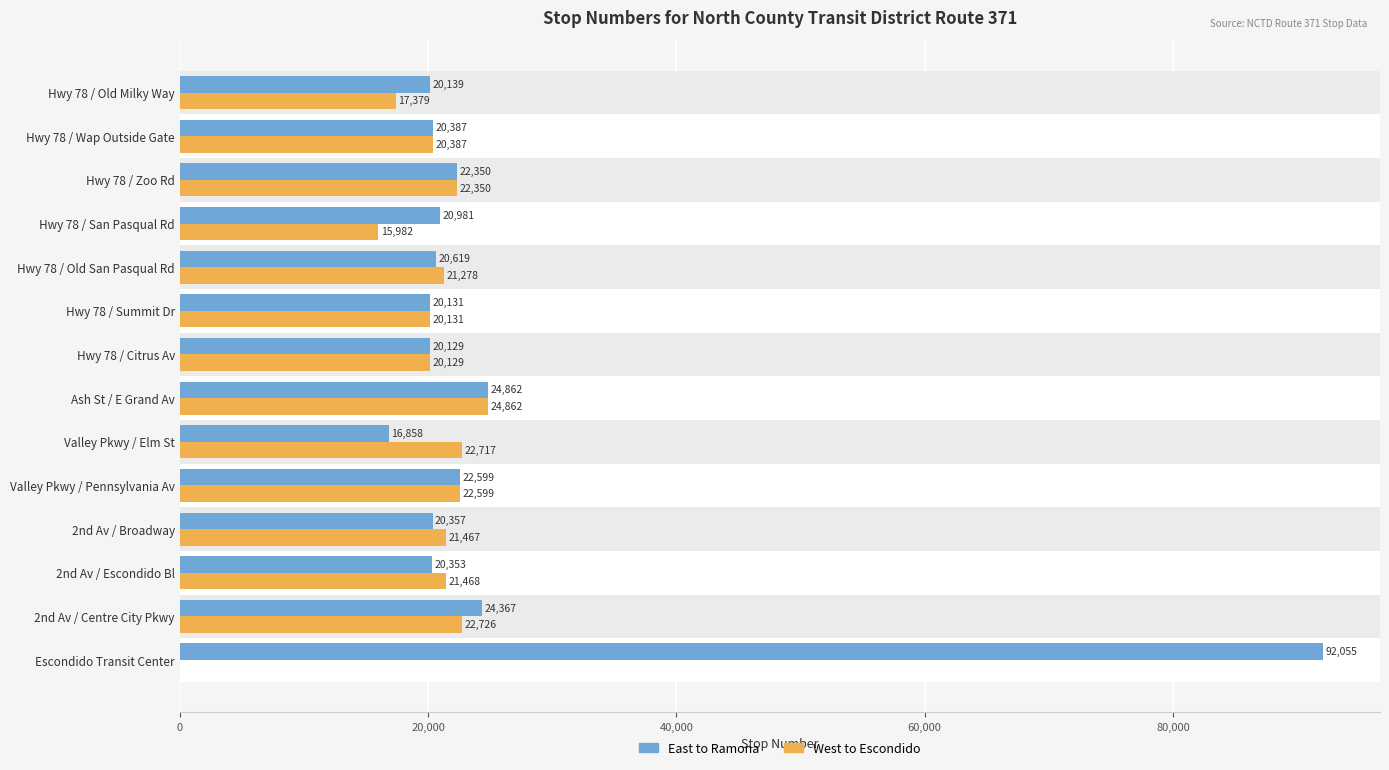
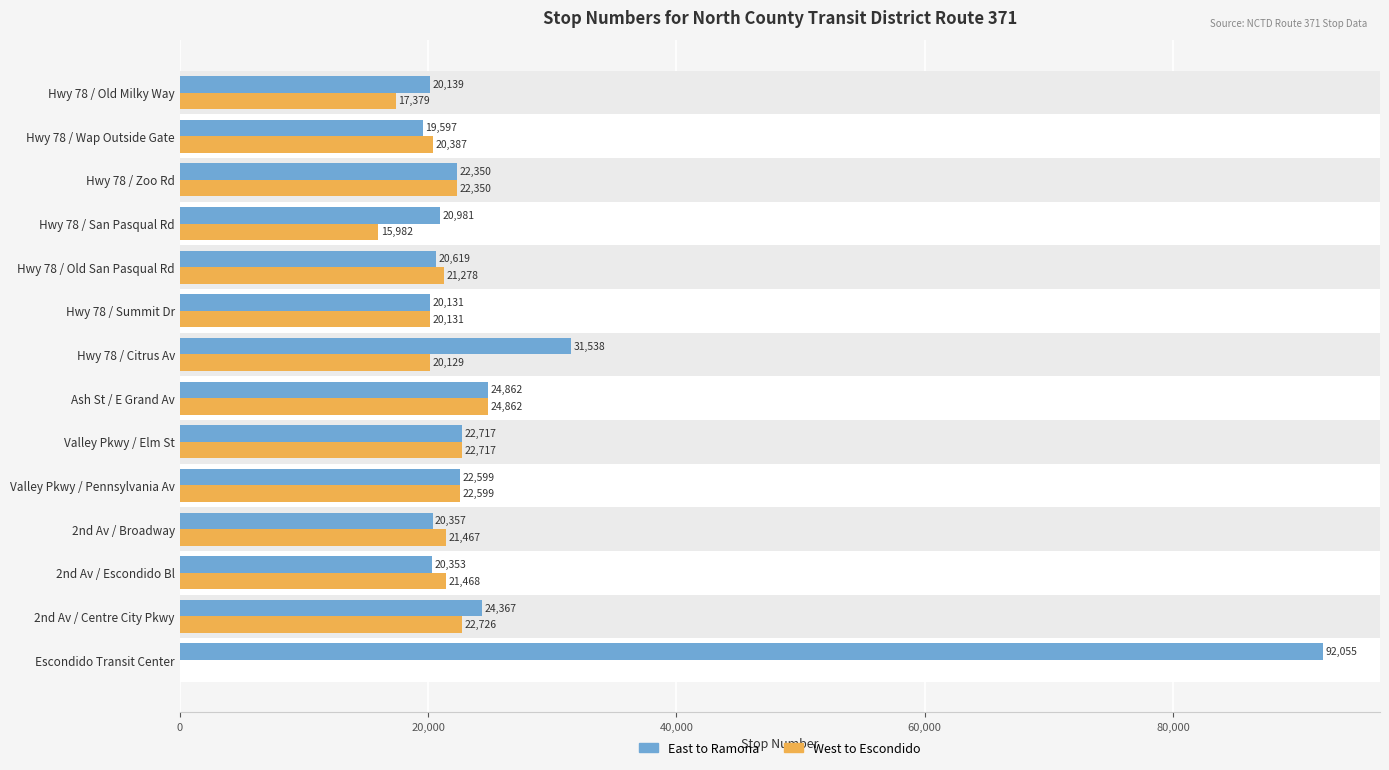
East to Ramona, Hwy 78 / Wap Outside Gate: 20,387 -> 19,597
East to Ramona, Hwy 78 / Citrus Av: 20,129 -> 31,538
East to Ramona, Valley Pkwy / Elm St: 16,858 -> 22,717
